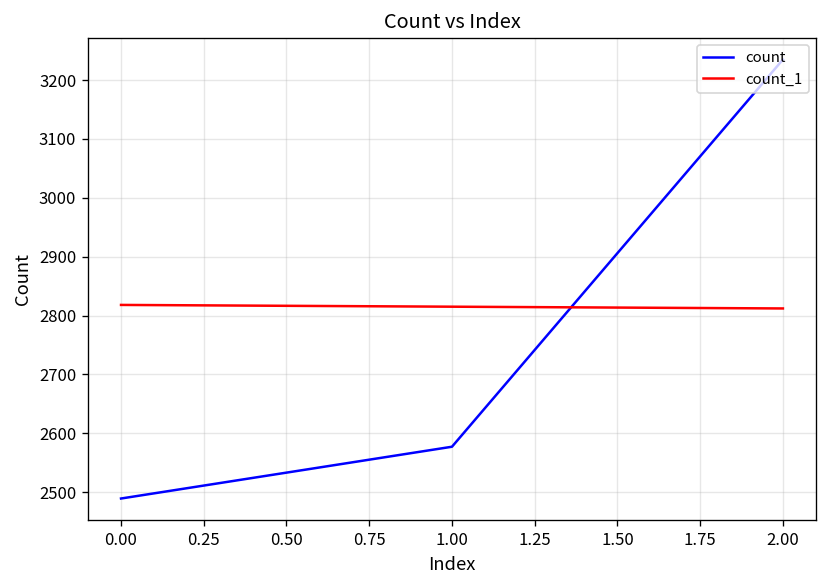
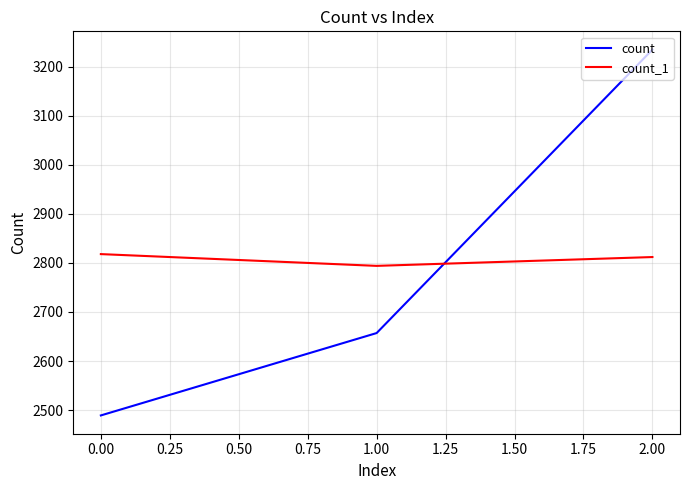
count, 1.00: 2580 -> 2660
count_1, 1.00: 2820 -> 2790
